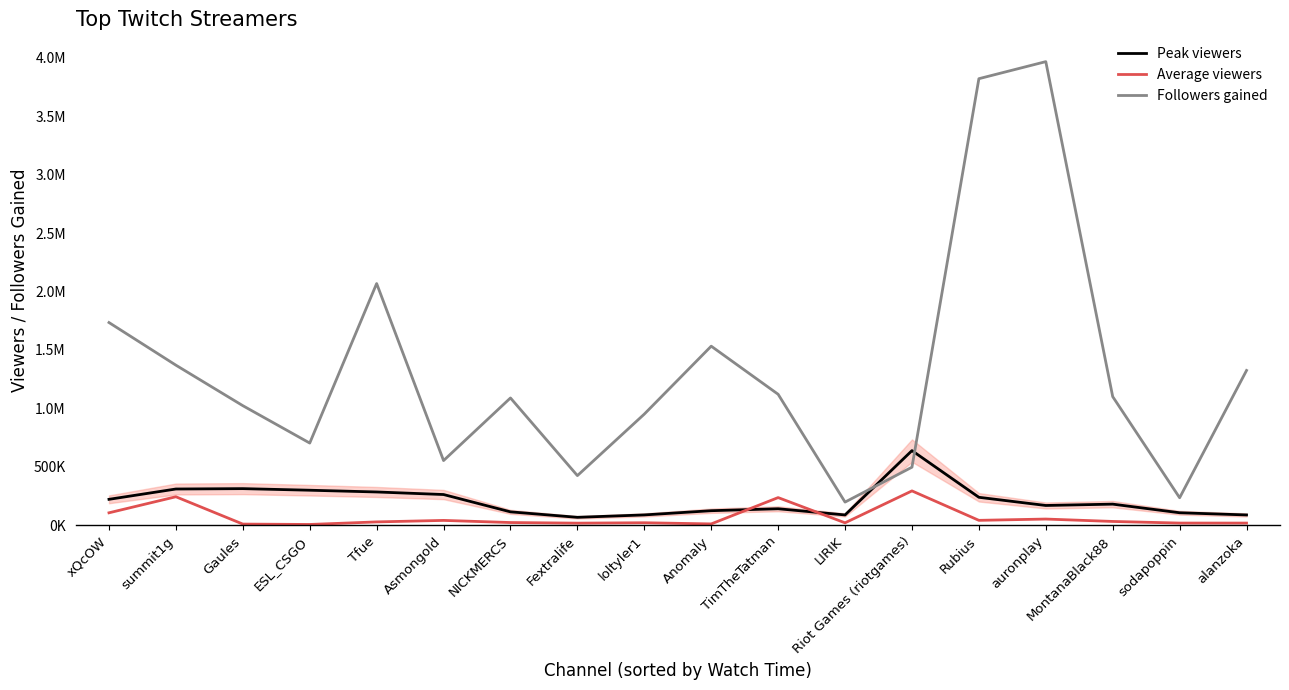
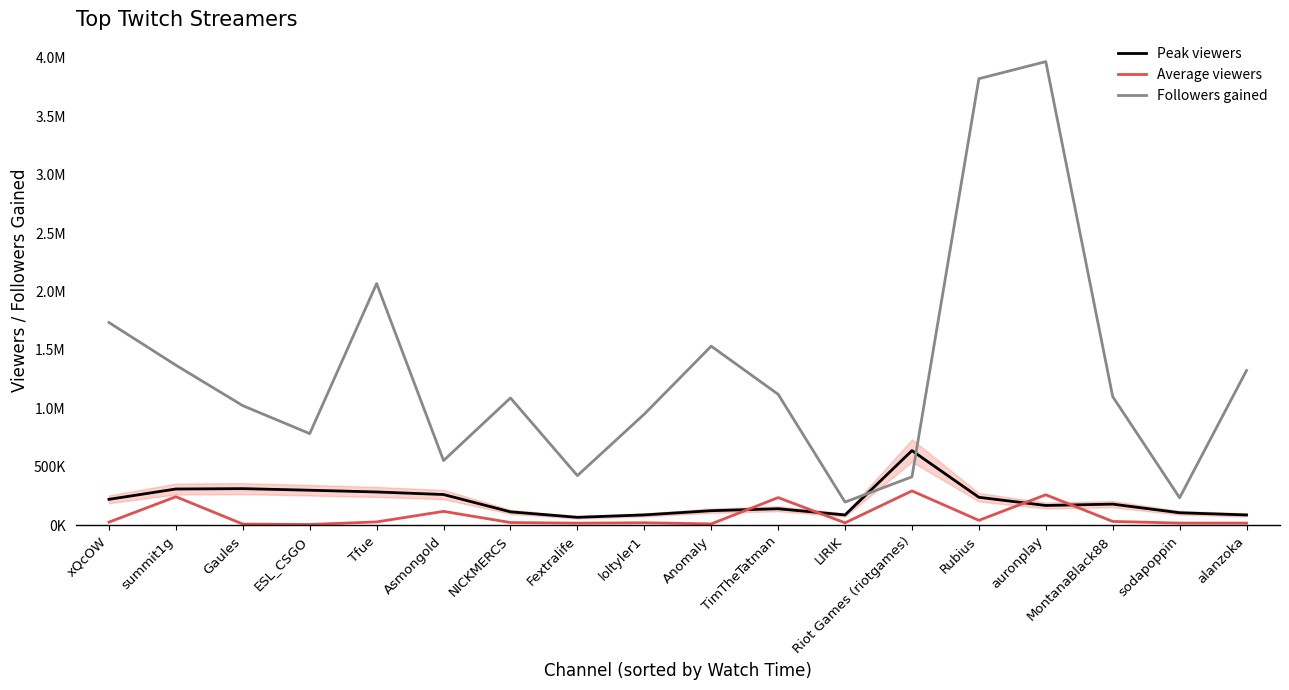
Average viewers, xQcOW: 110000 -> 30000
Followers gained, ESL_CSGO: 700000 -> 780000
Average viewers, Asmongold: 40000 -> 120000
Followers gained, Riot Games (riotgames): 500000 -> 420000
Average viewers, auronplay: 50000 -> 260000
